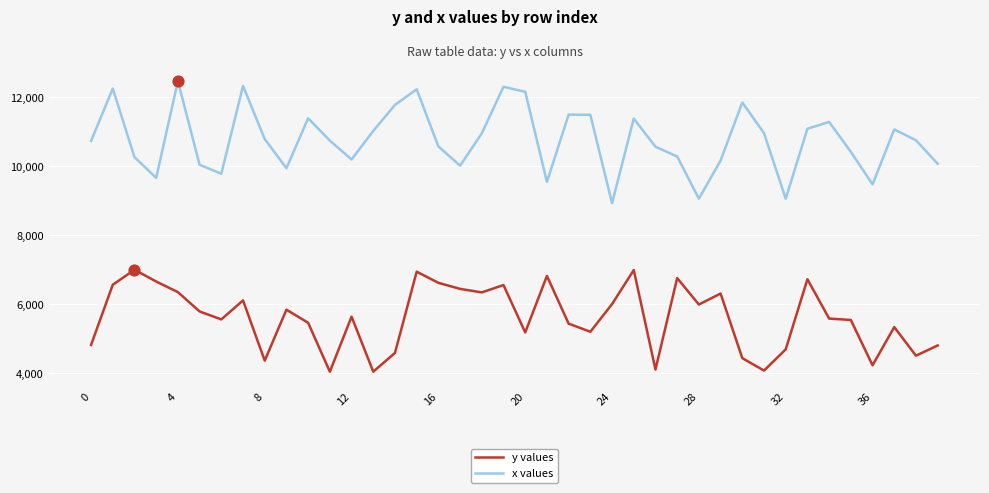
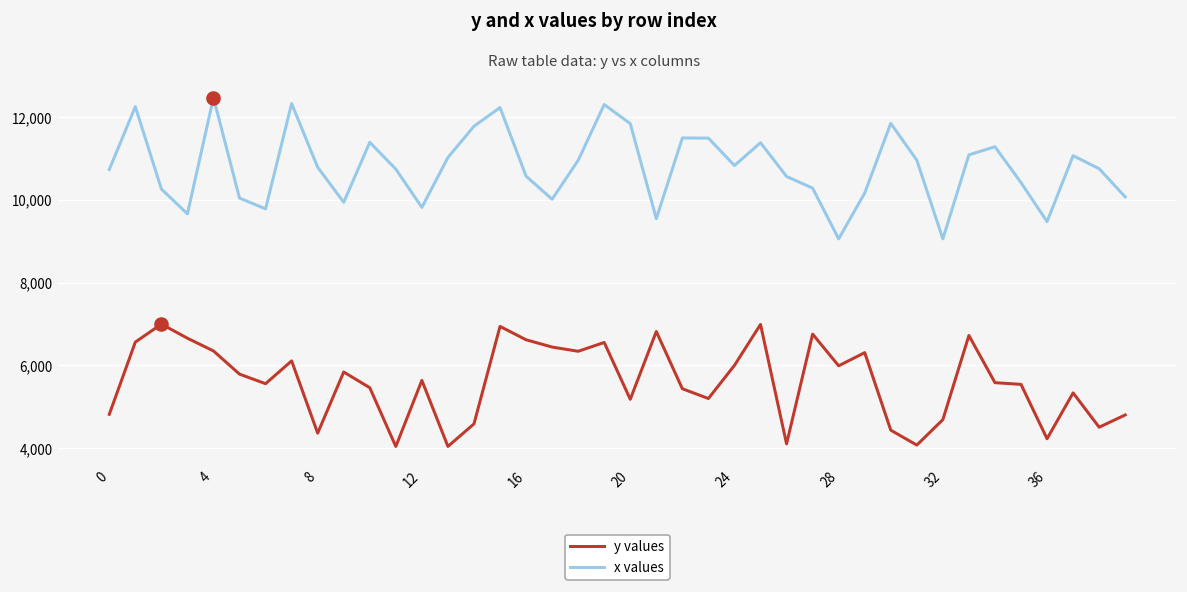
x values, 12: 10,200 -> 9,800
x values, 20: 12,200 -> 11,800
x values, 24: 8,900 -> 10,800
